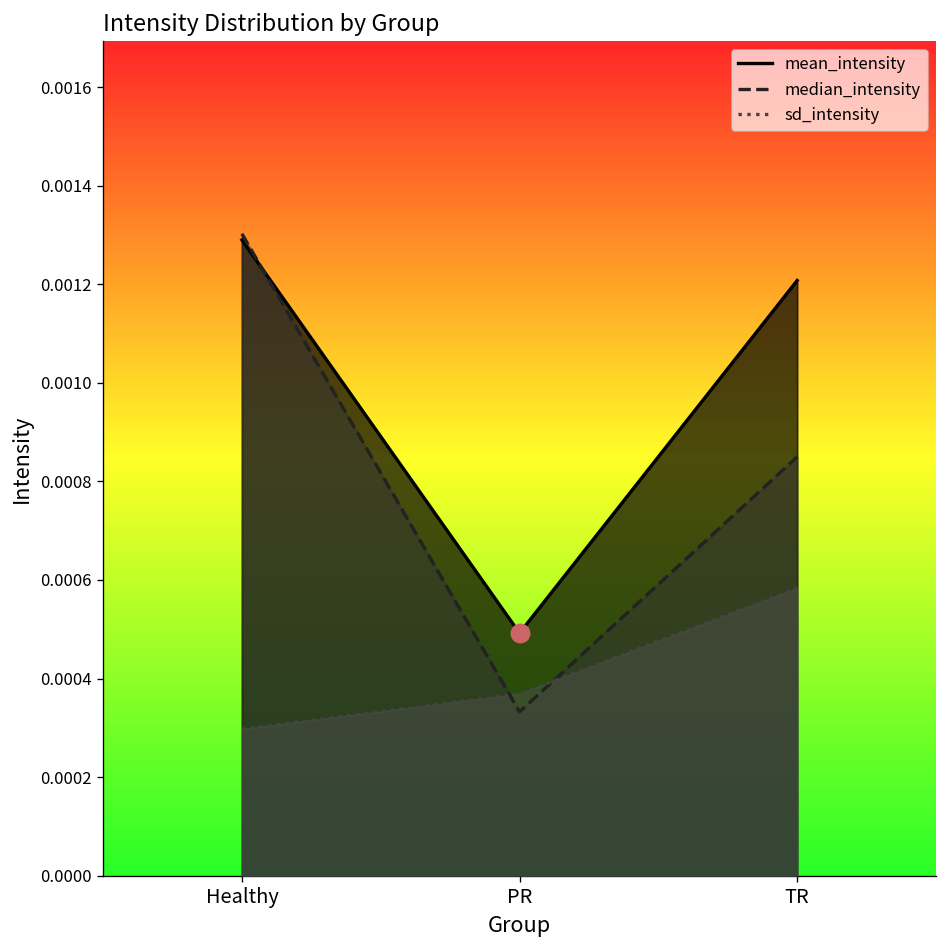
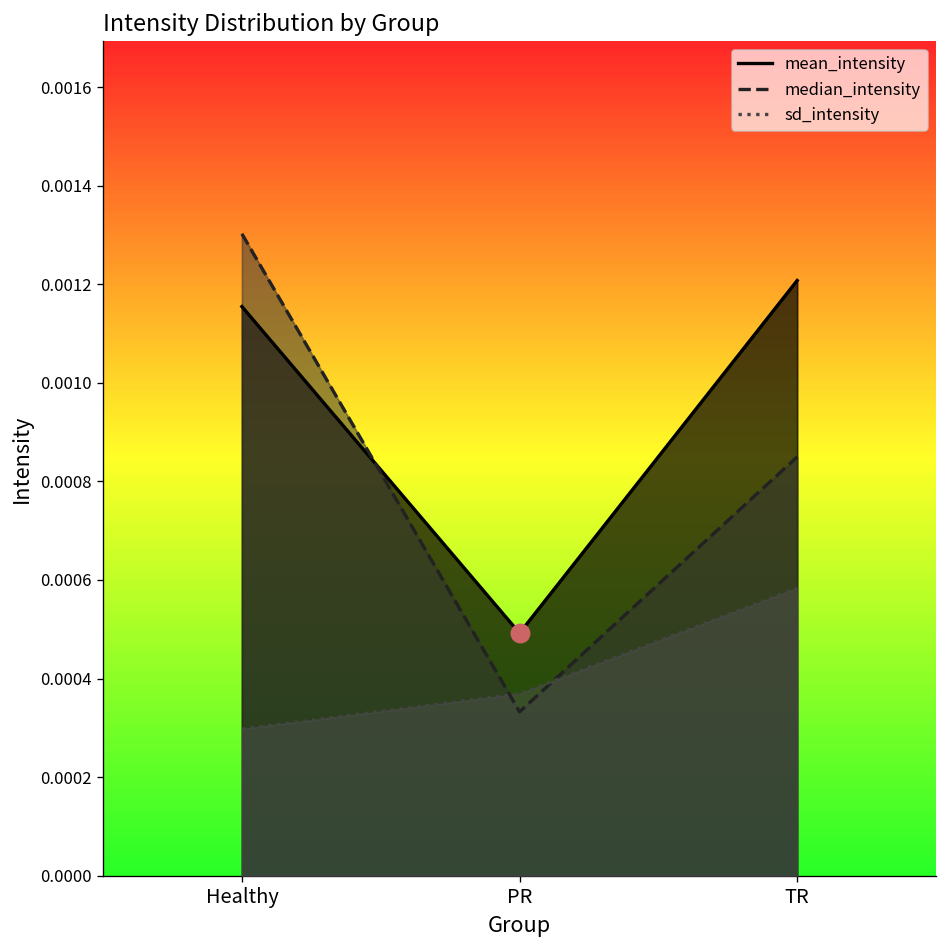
mean_intensity, Healthy: 0.00129 -> 0.00115
